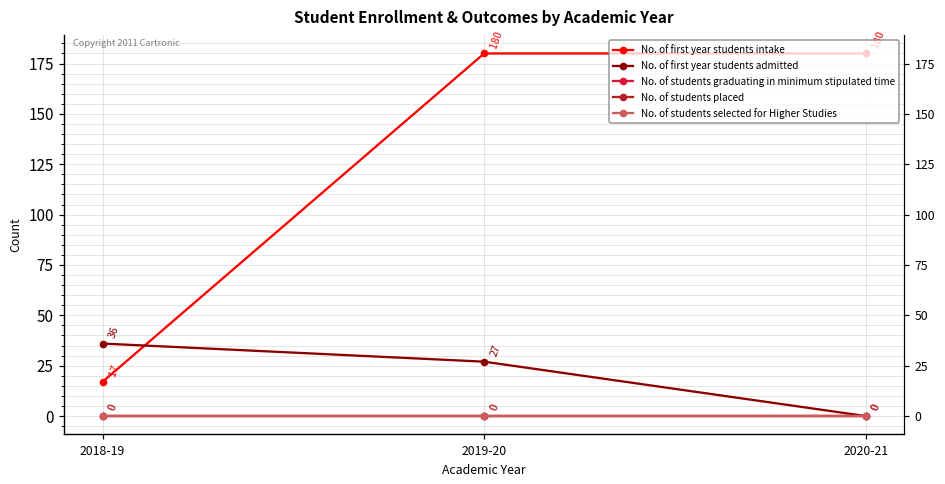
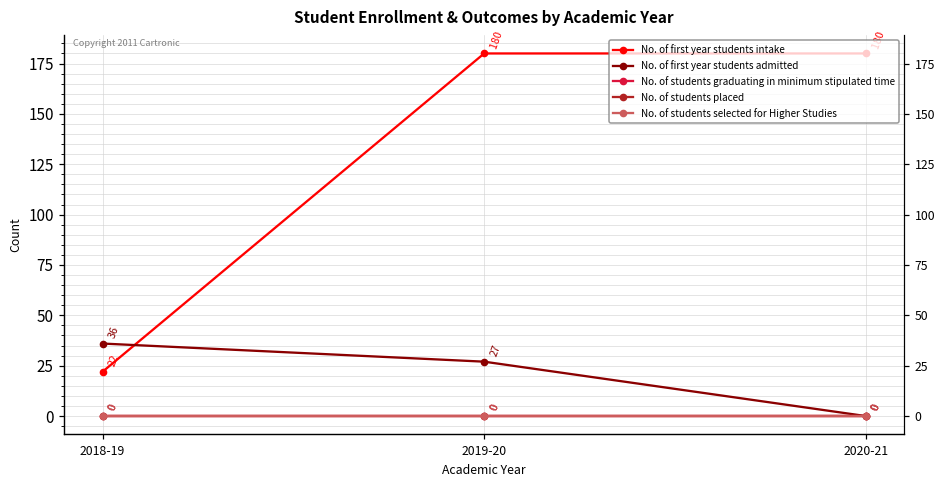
No. of first year students intake, 2018-19: 17 -> 22
